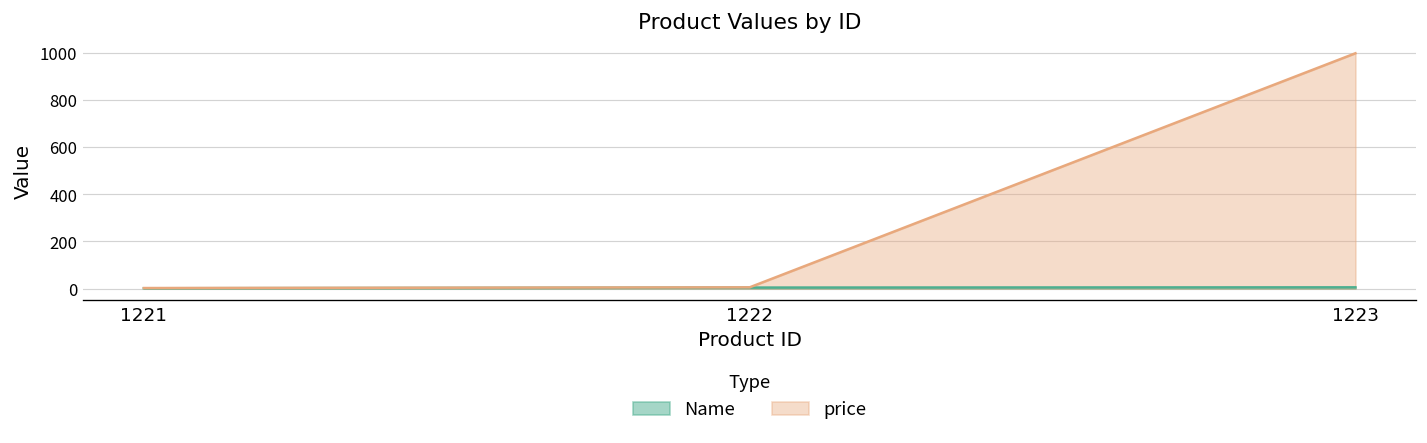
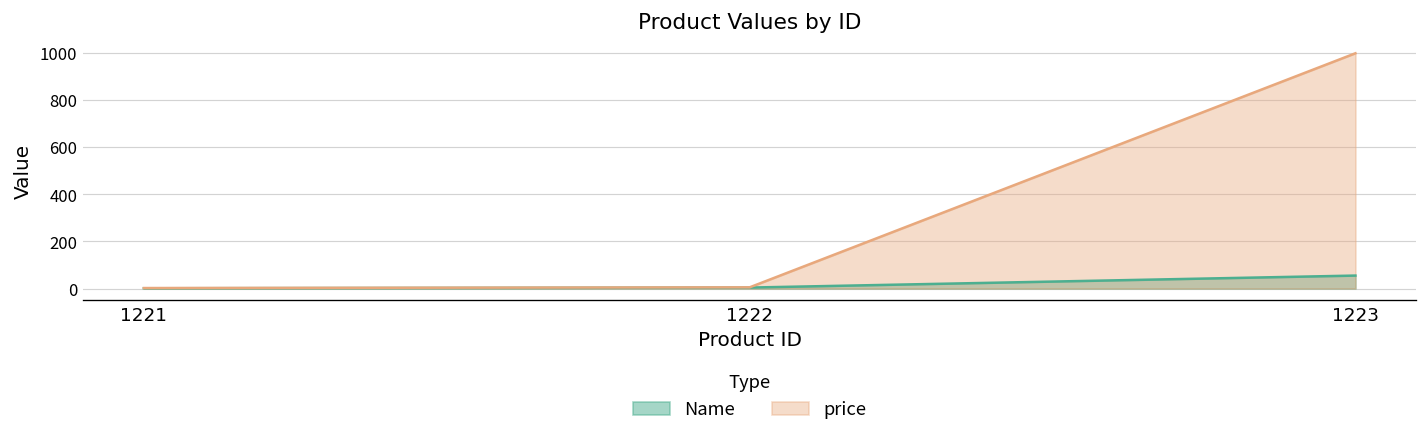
Name, 1223: 10 -> 60
